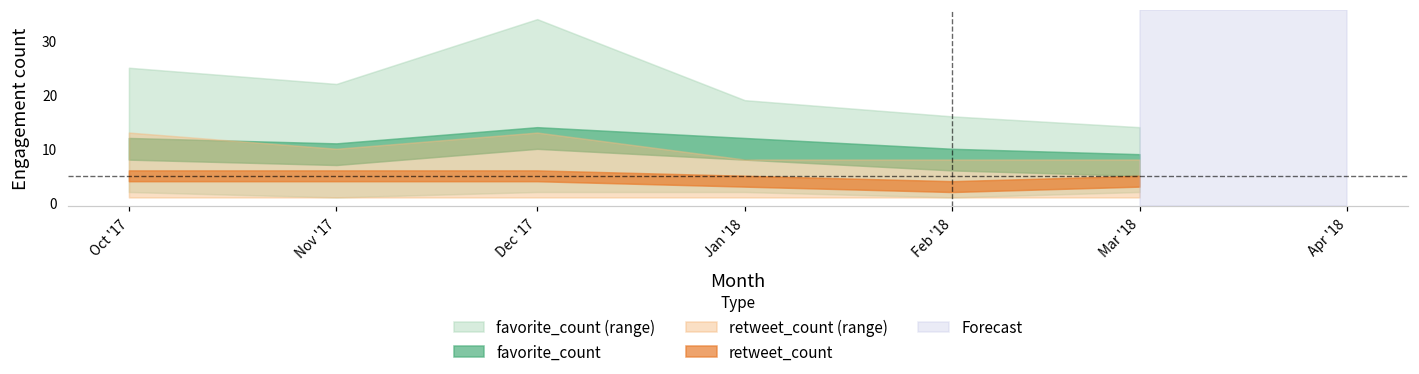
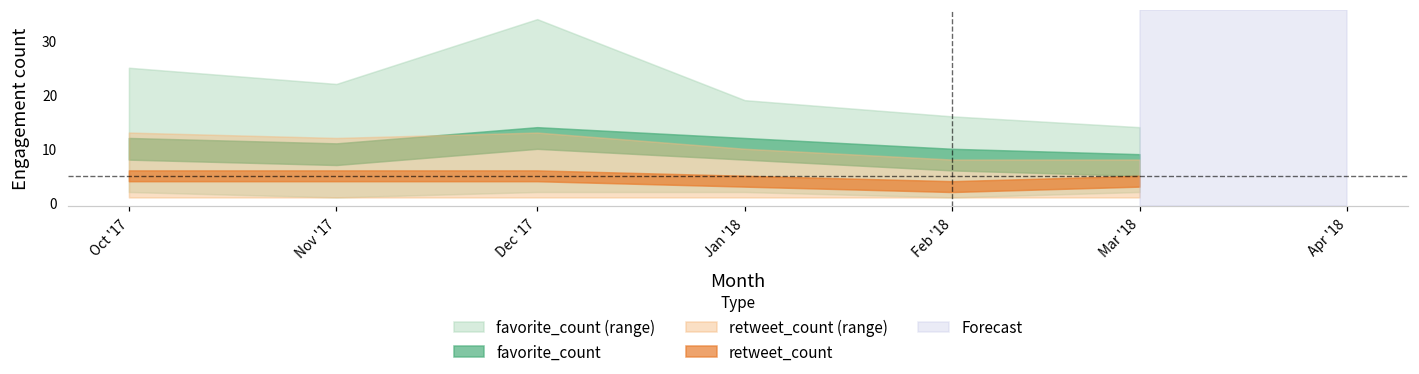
retweet_count (range), Nov '17: 10 -> 12
retweet_count (range), Jan '18: 8 -> 10
